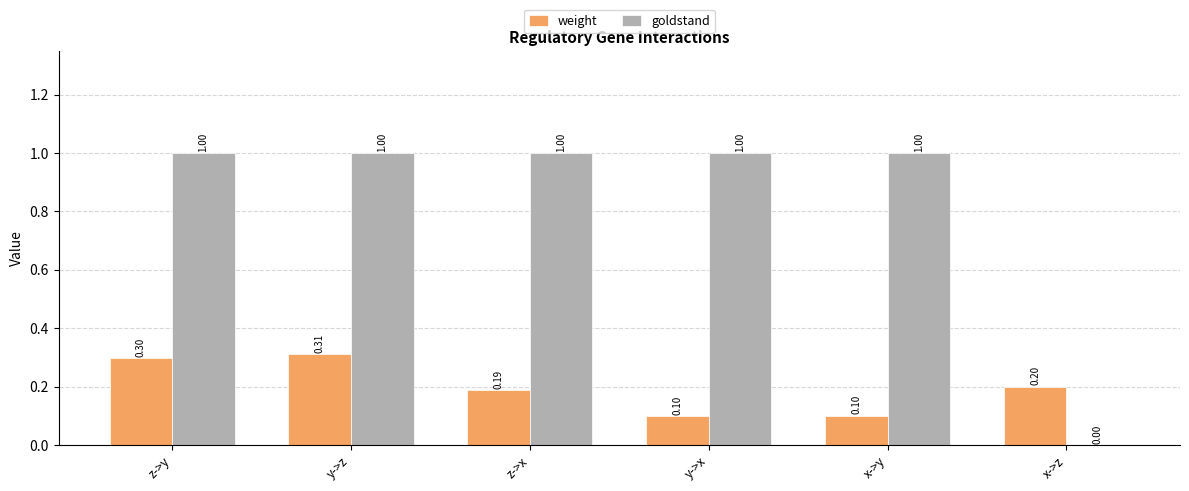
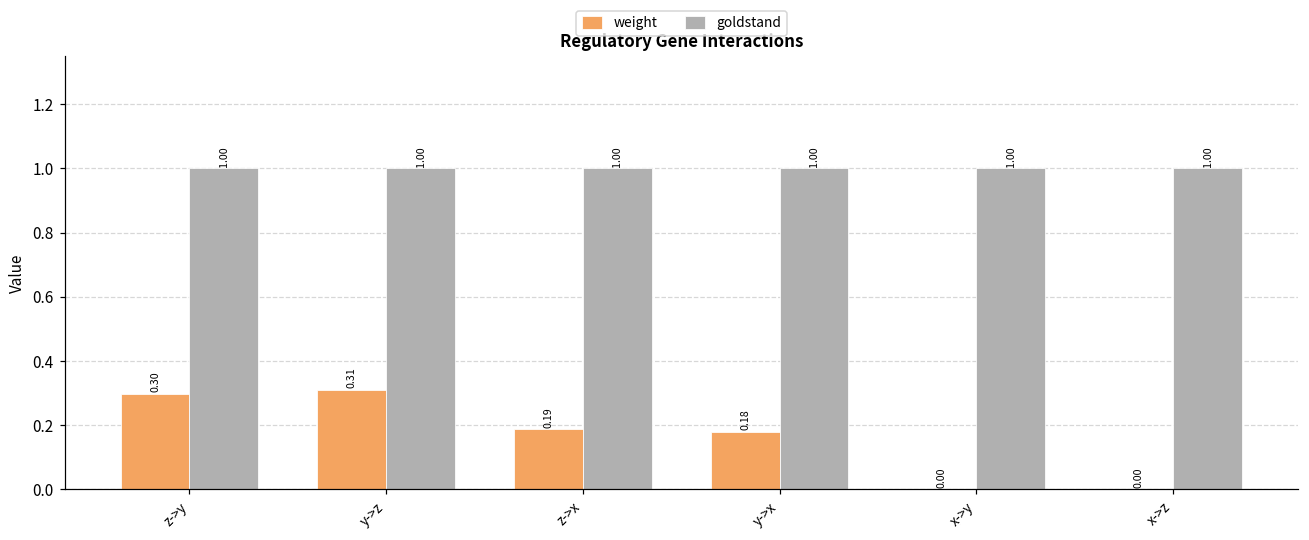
weight, y->x: 0.10 -> 0.18
weight, x->y: 0.10 -> 0.00
weight, x->z: 0.20 -> 0.00
goldstand, x->z: 0.00 -> 1.00
